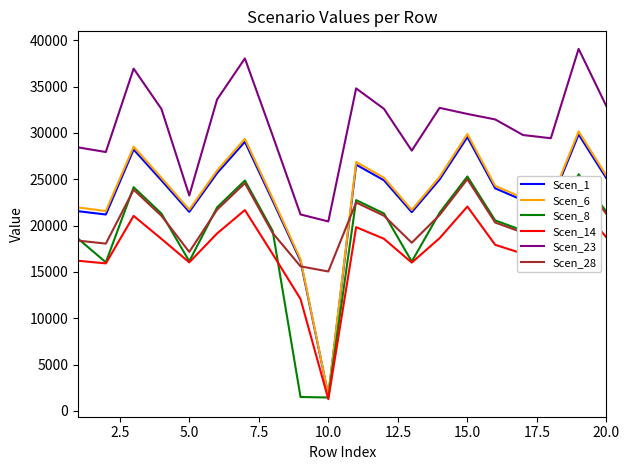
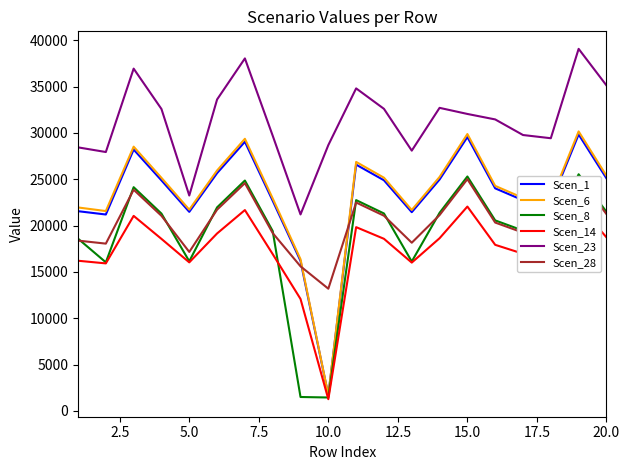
Scen_23, 10.0: 20000 -> 29000
Scen_28, 10.0: 15000 -> 13000
Scen_23, 20.0: 33000 -> 35000
